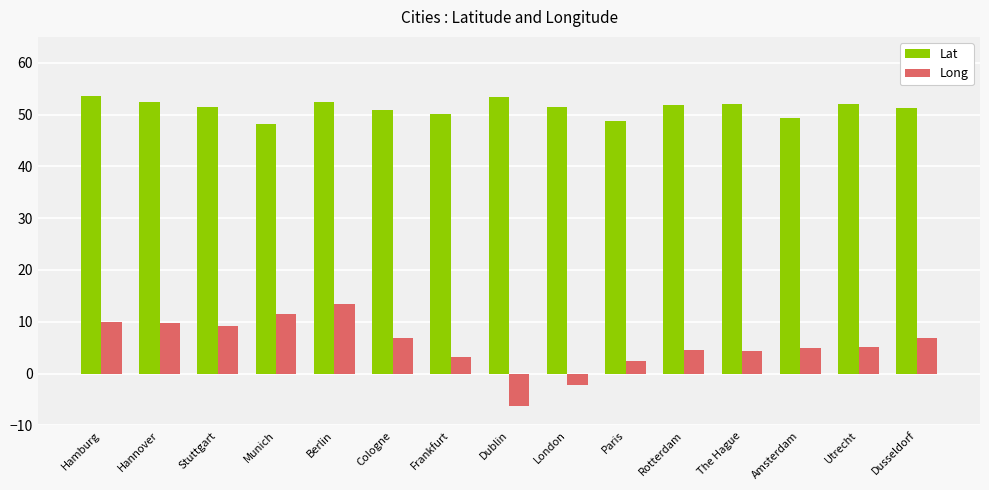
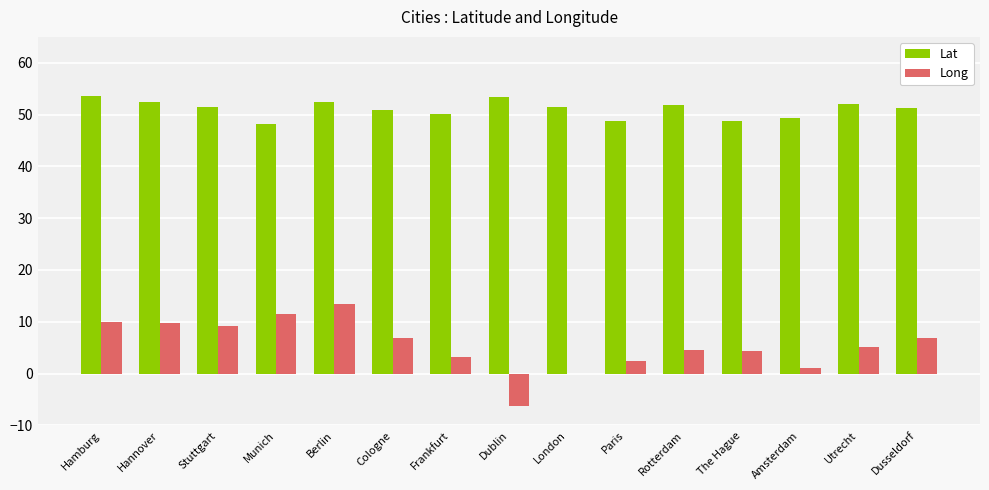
Long, London: -2 -> 0
Lat, The Hague: 52 -> 49
Long, Amsterdam: 5 -> 1
